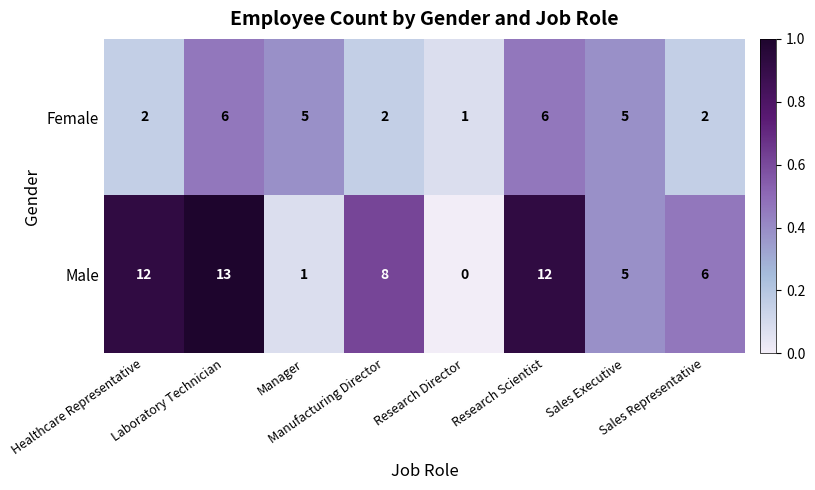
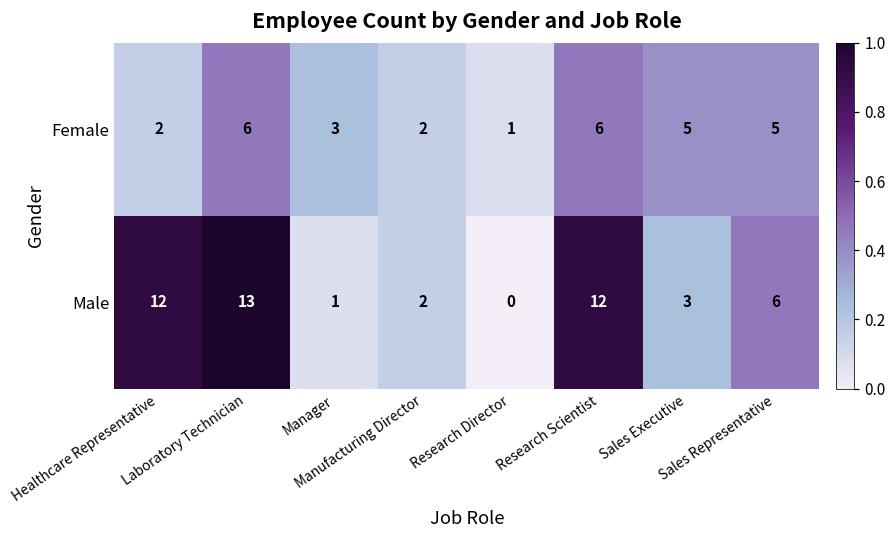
Female, Manager: 5 -> 3
Female, Sales Representative: 2 -> 5
Male, Manufacturing Director: 8 -> 2
Male, Sales Executive: 5 -> 3
